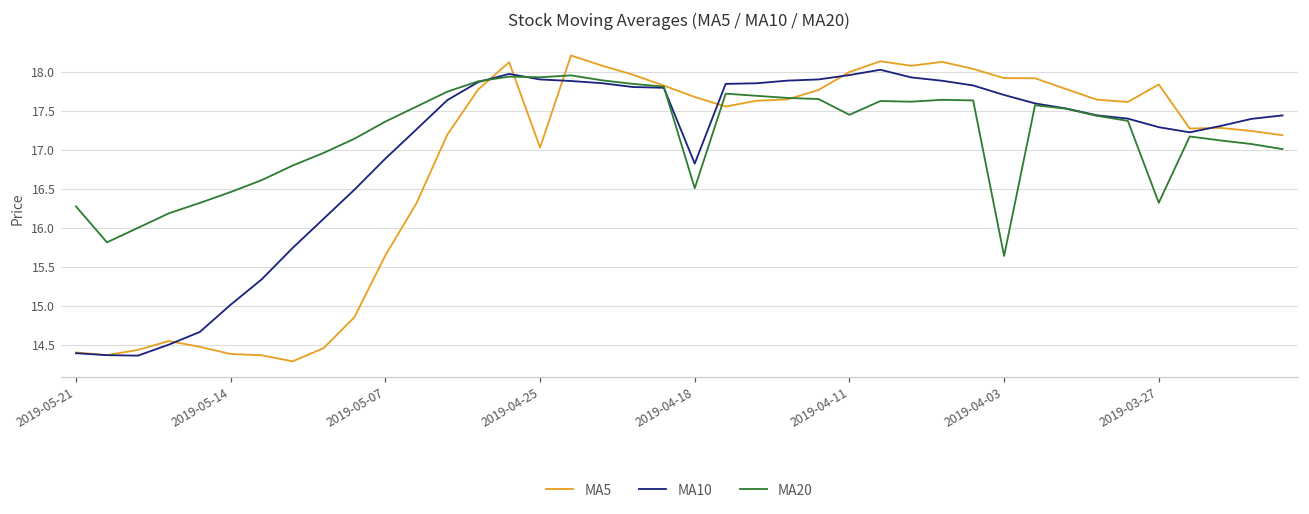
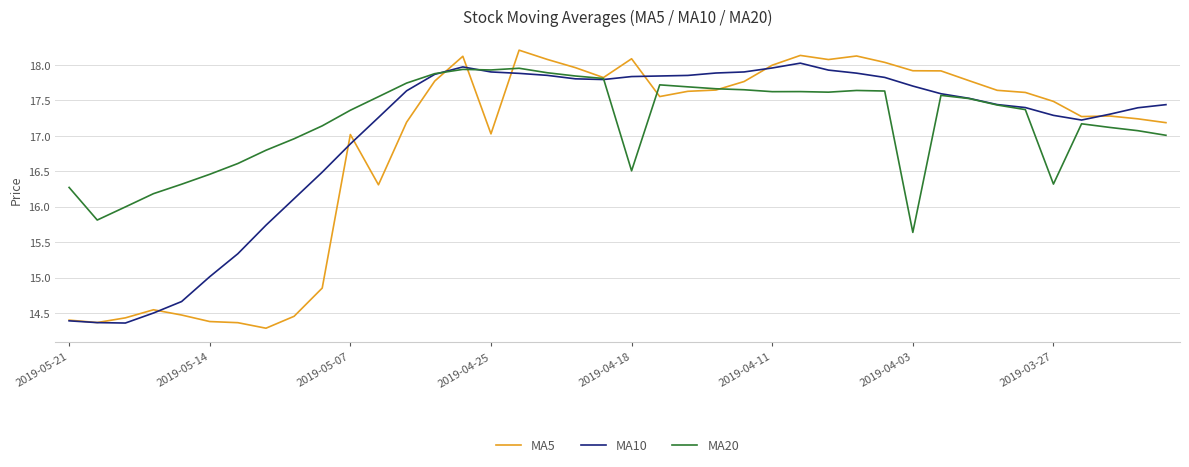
MA5, 2019-05-07: 15.6 -> 17.0
MA5, 2019-04-18: 17.7 -> 18.1
MA10, 2019-04-18: 16.8 -> 17.8
MA20, 2019-04-11: 17.4 -> 17.6
MA5, 2019-03-27: 17.8 -> 17.5
